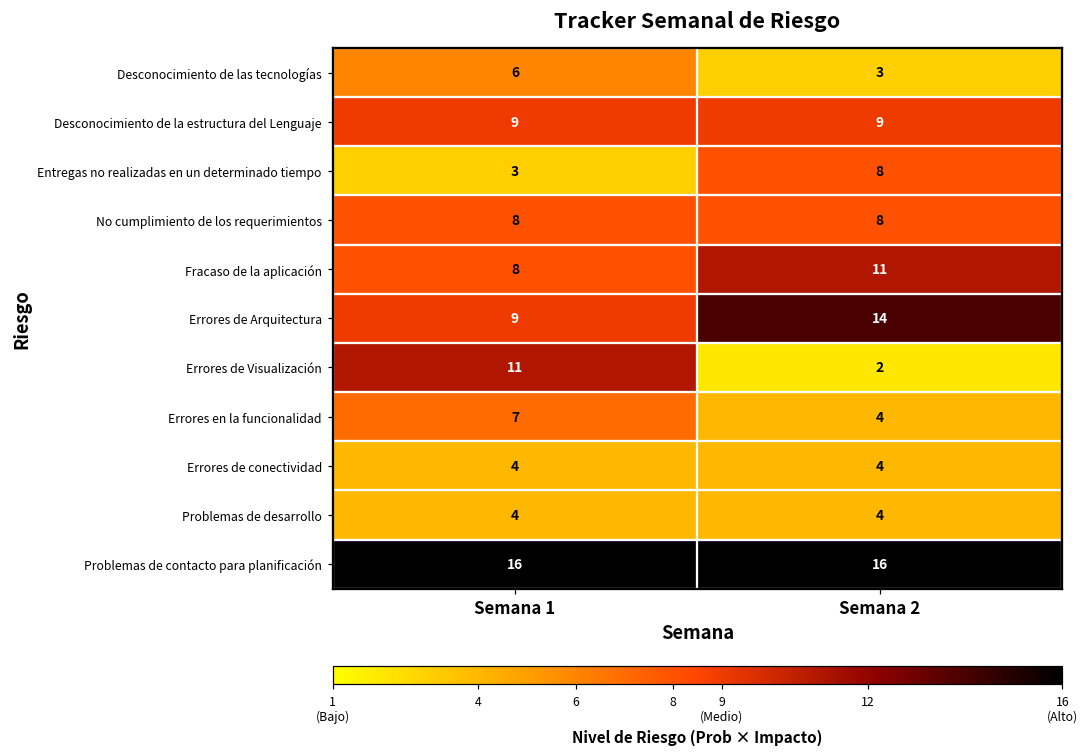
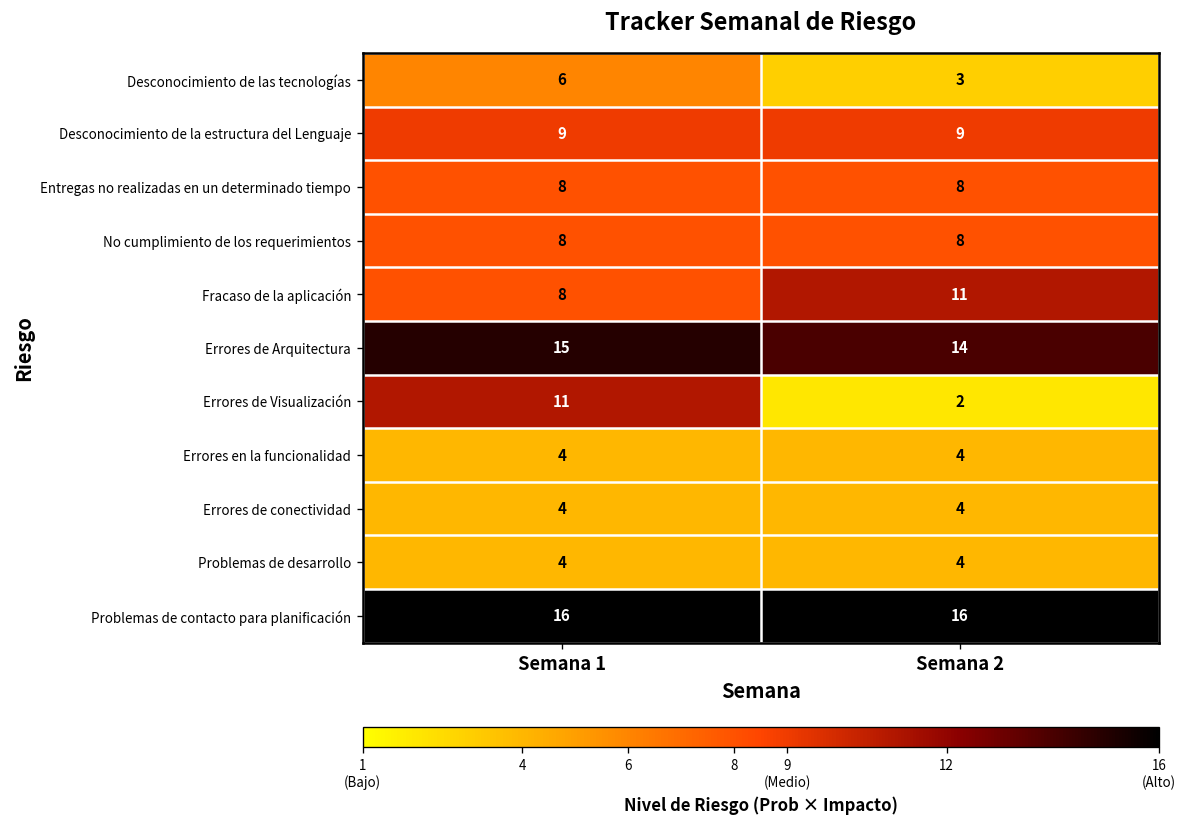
Entregas no realizadas en un determinado tiempo, Semana 1: 3 -> 8
Errores de Arquitectura, Semana 1: 9 -> 15
Errores en la funcionalidad, Semana 1: 7 -> 4
